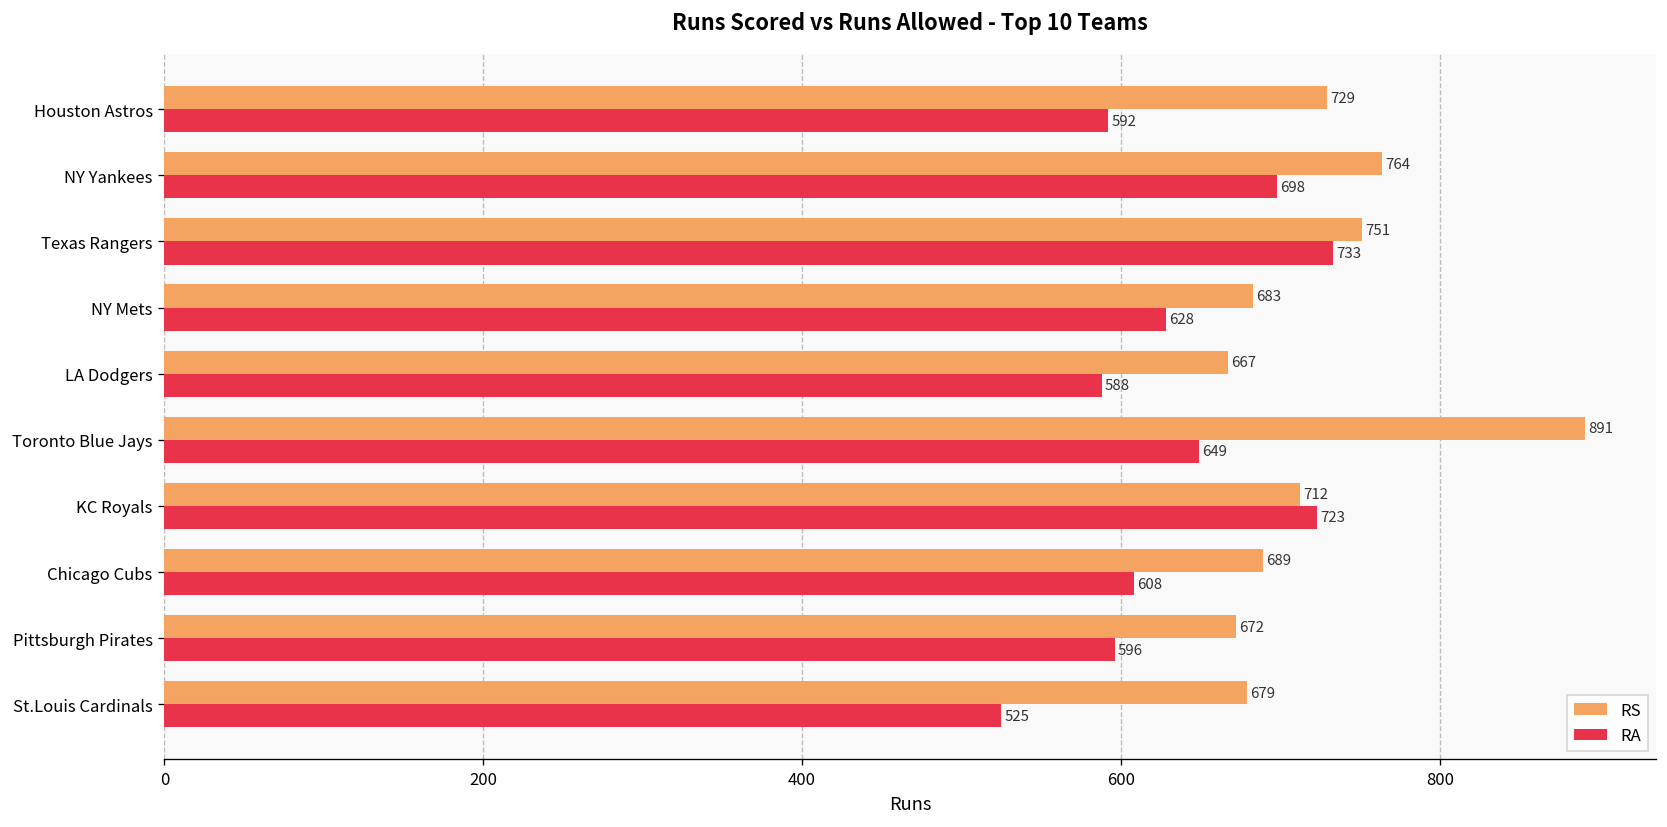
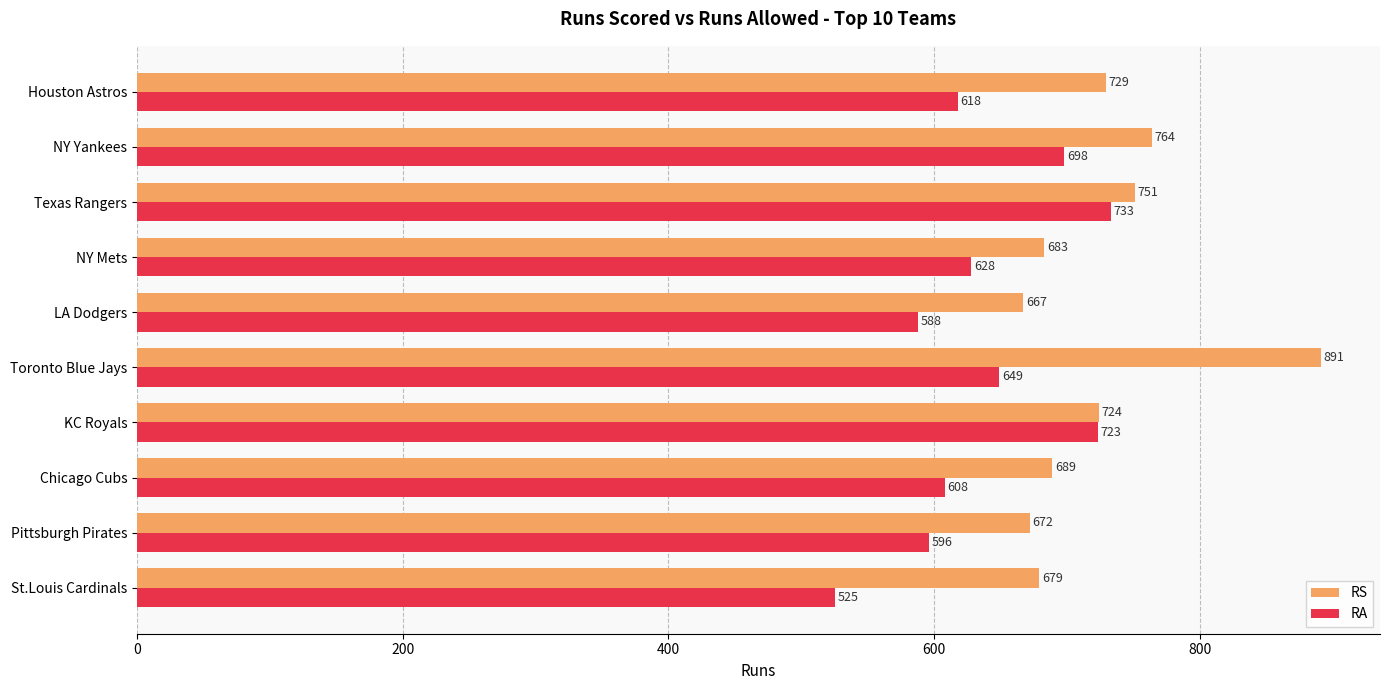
RA, Houston Astros: 592 -> 618
RS, KC Royals: 712 -> 724
